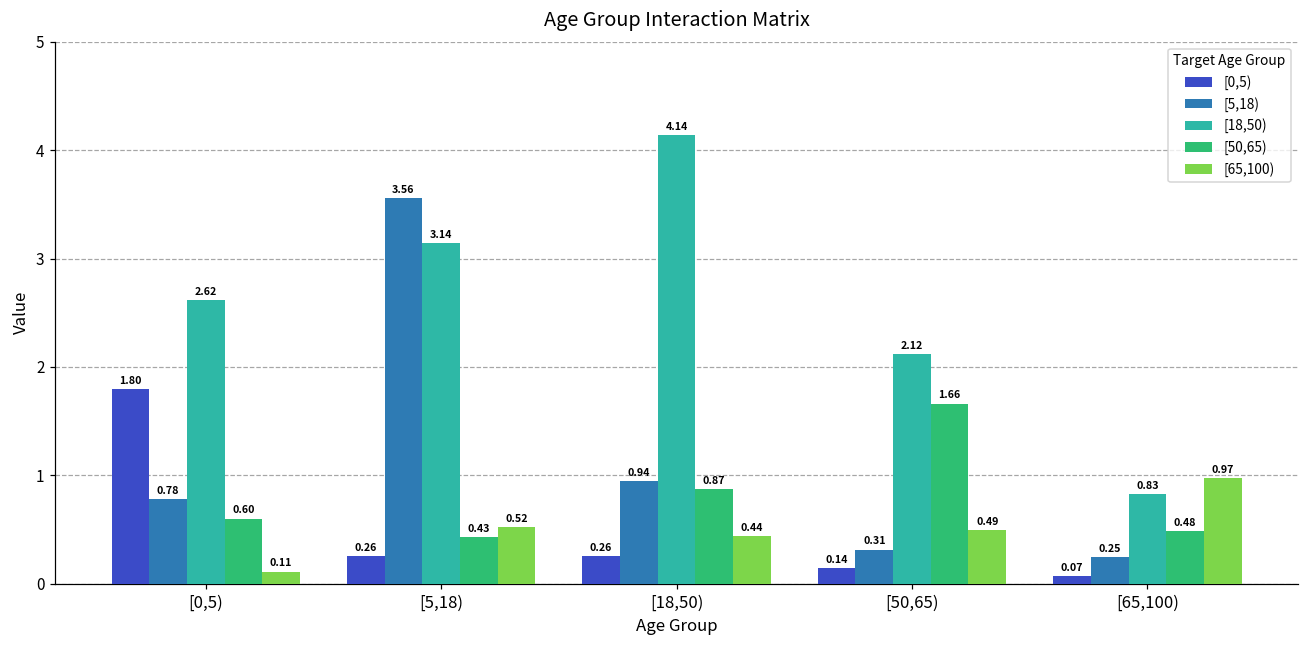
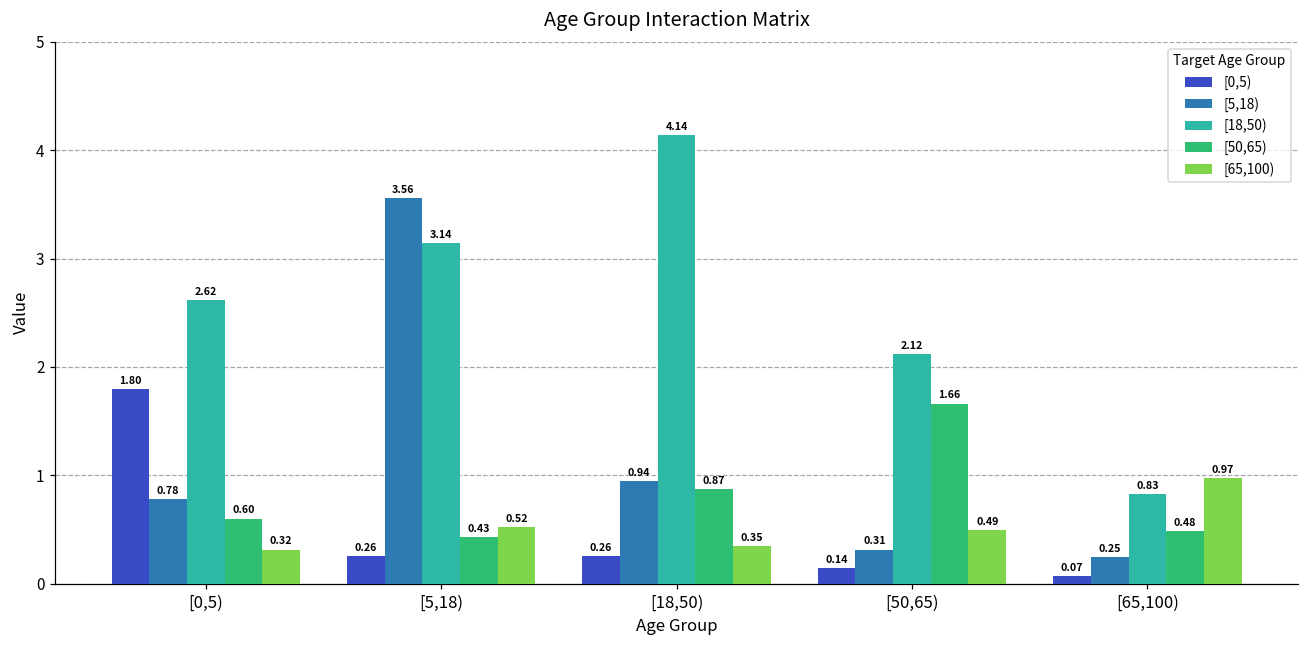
[65,100), [0,5): 0.11 -> 0.32
[65,100), [18,50): 0.44 -> 0.35
